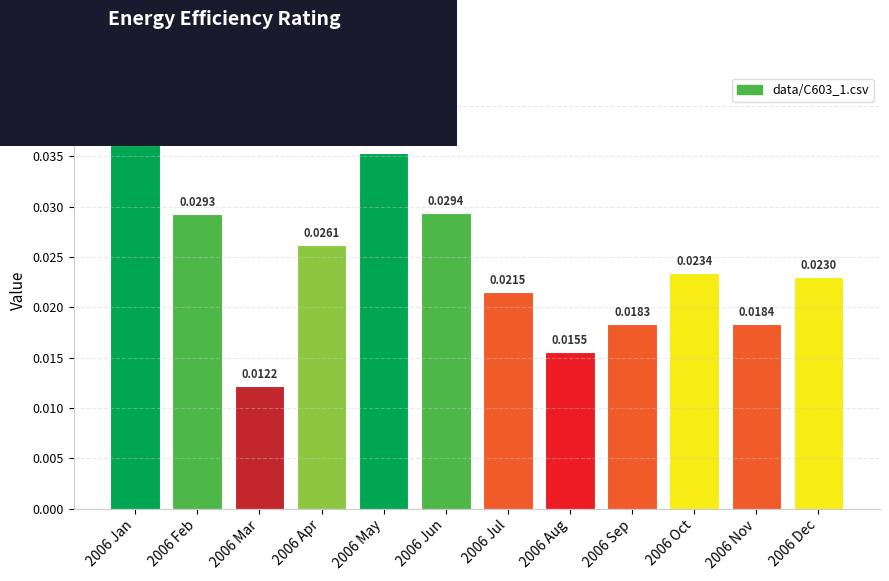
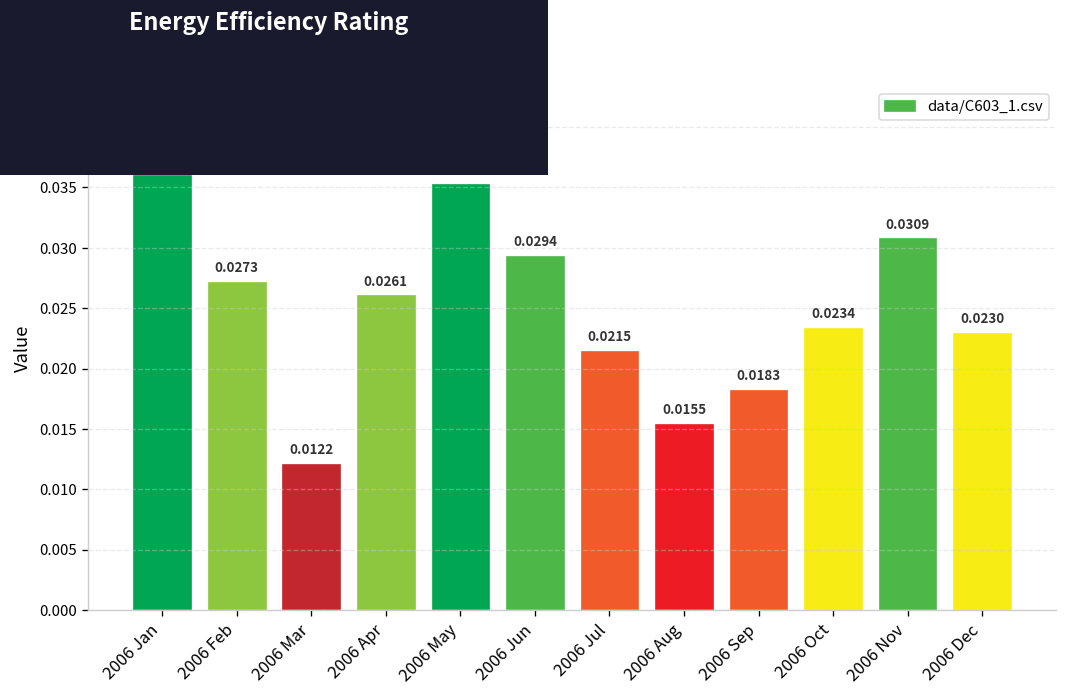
2006 Feb: 0.0293 -> 0.0273
2006 Nov: 0.0184 -> 0.0309
